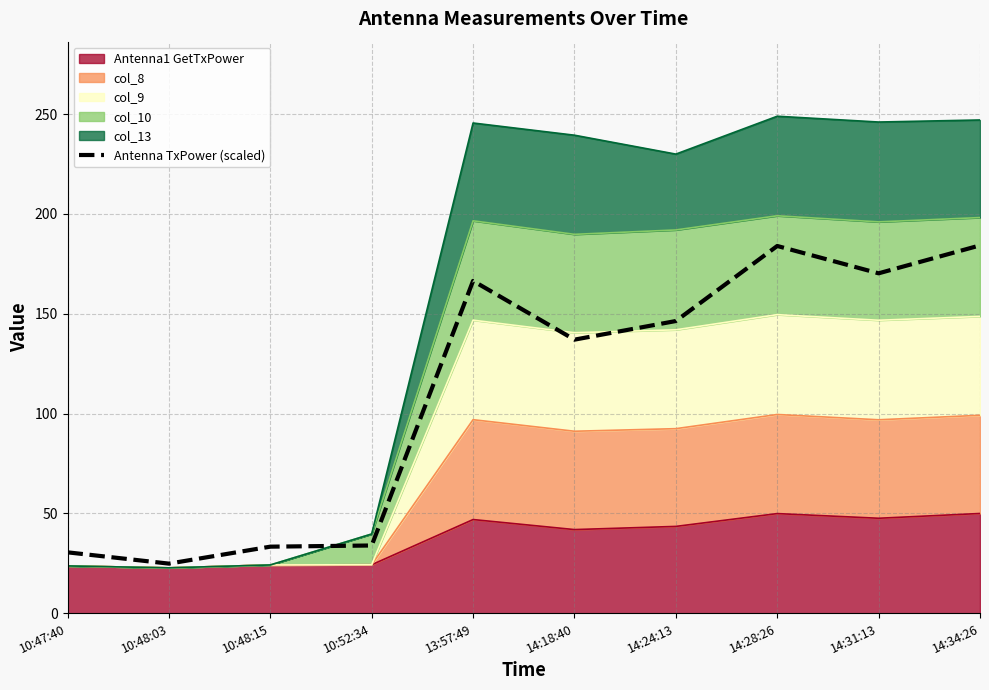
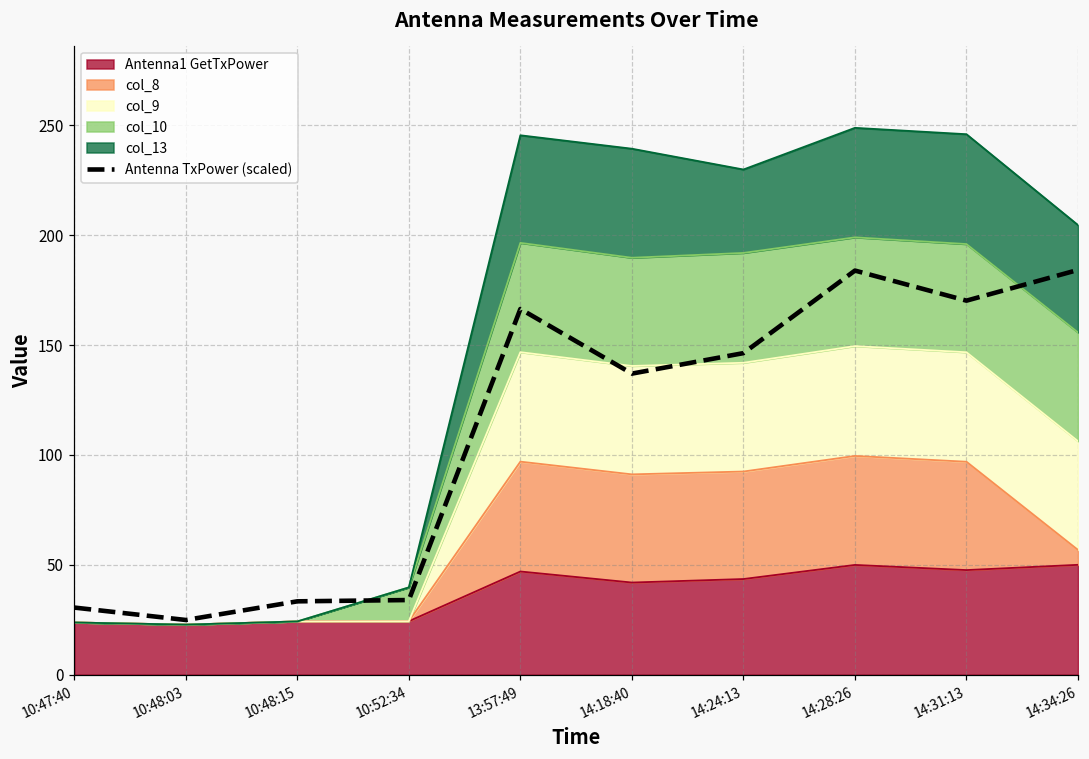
col_8, 14:34:26: 49 -> 7
